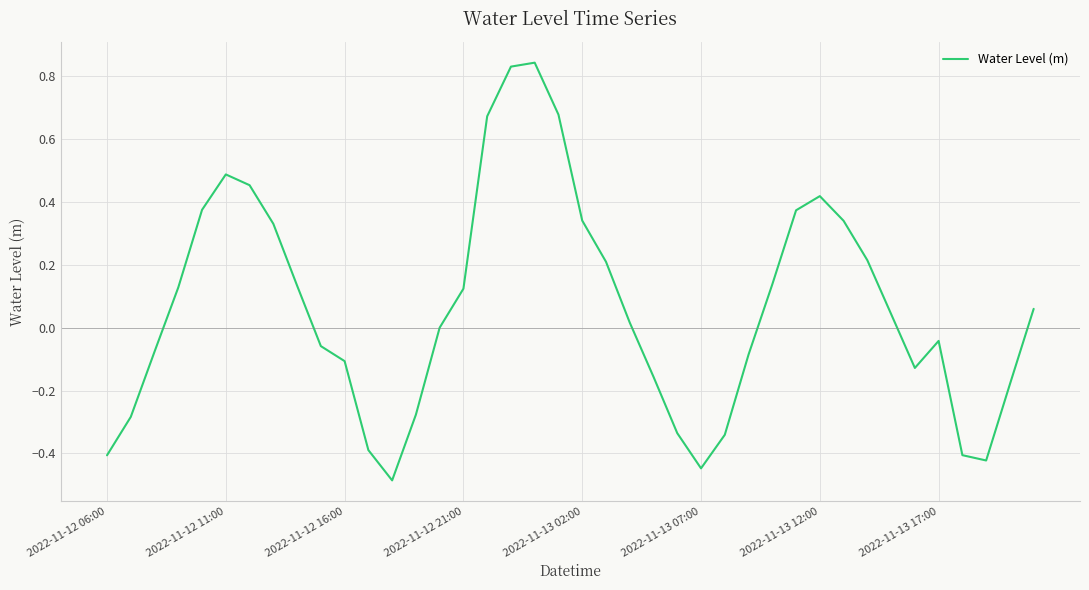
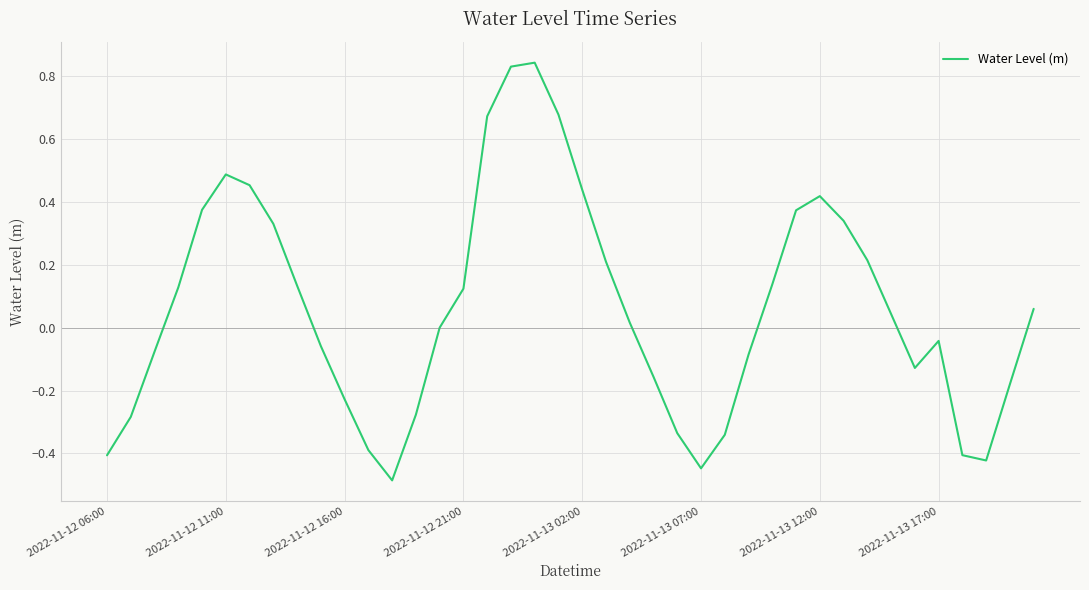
2022-11-12 16:00: -0.11 -> -0.23
2022-11-13 02:00: 0.34 -> 0.44
